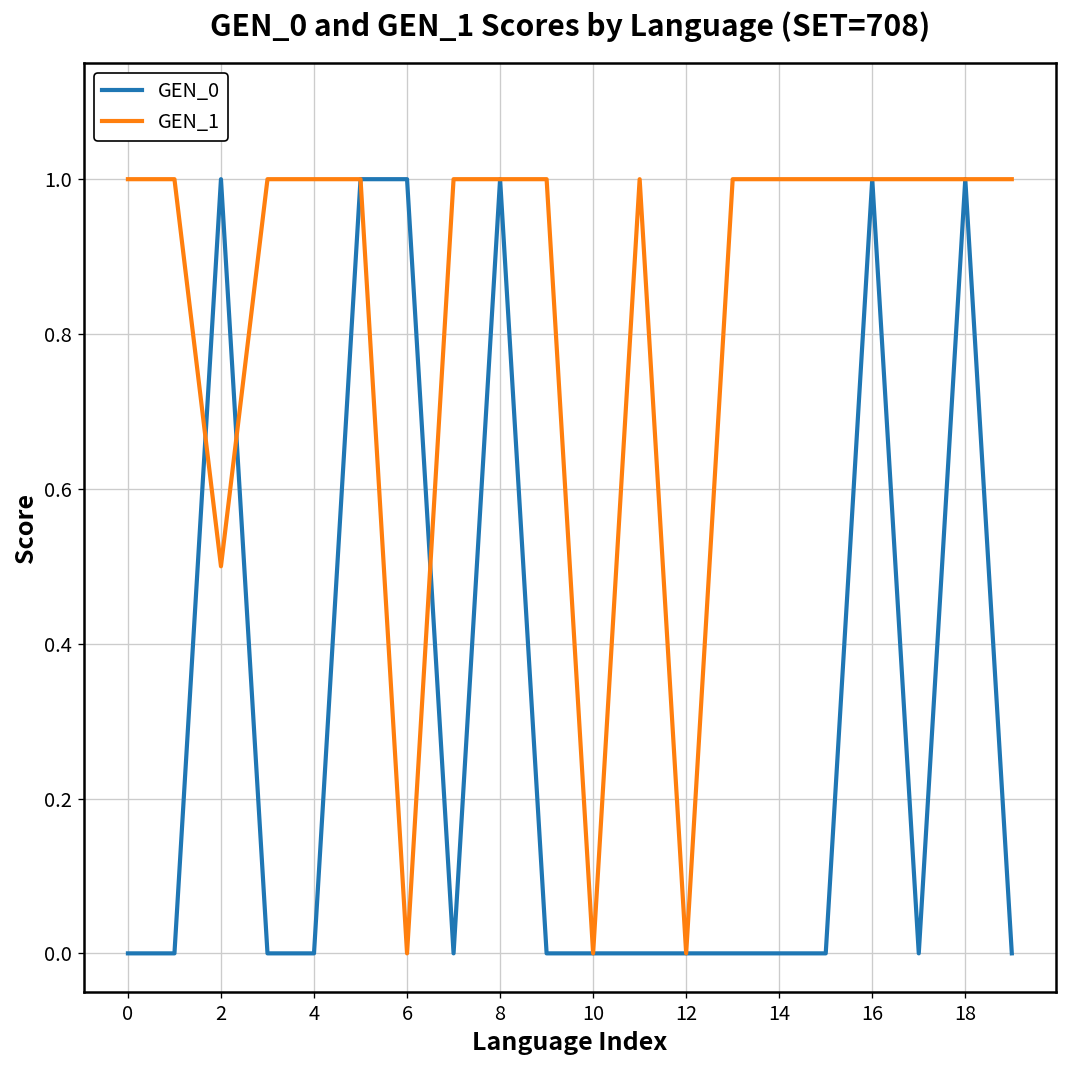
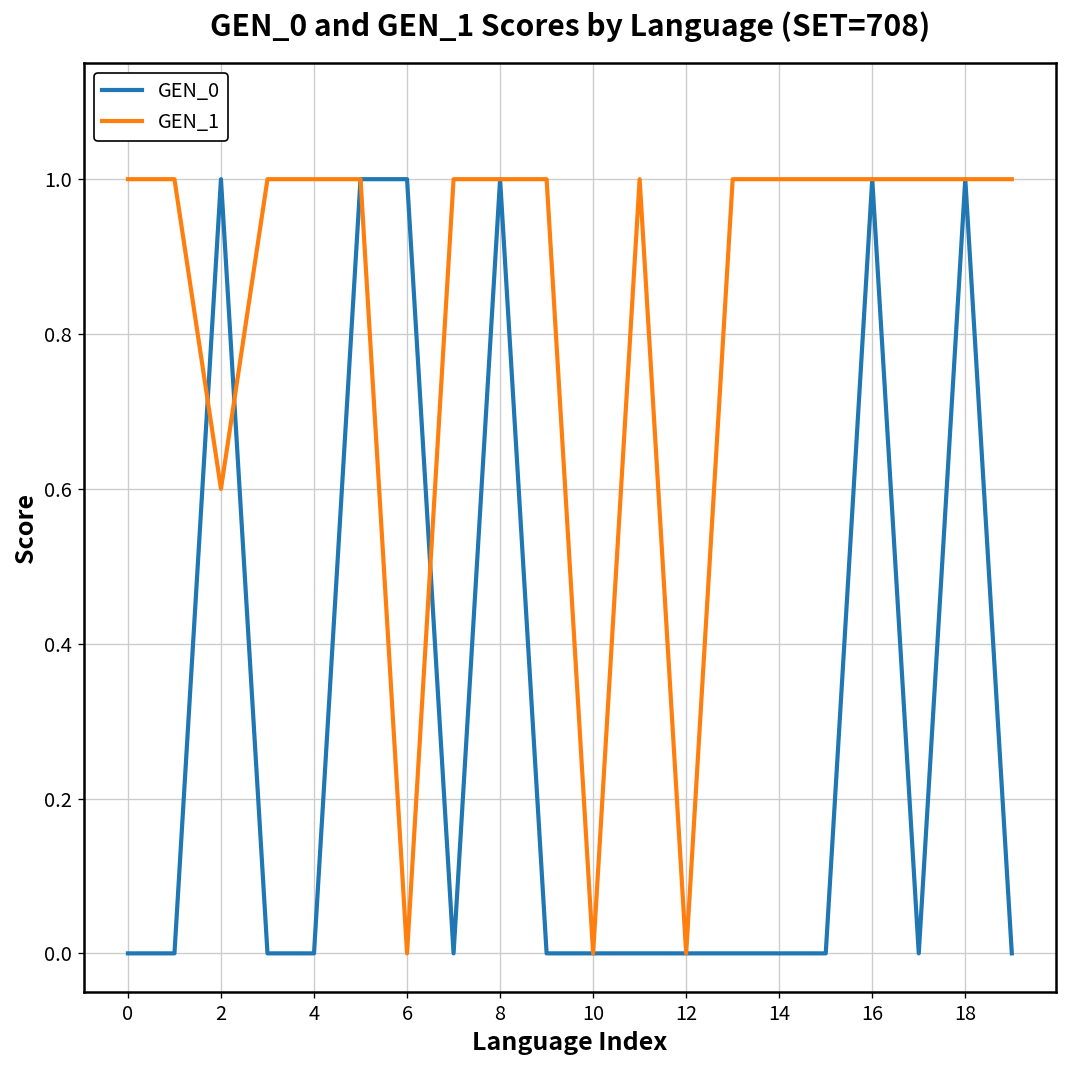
GEN_1, 2: 0.5 -> 0.6
